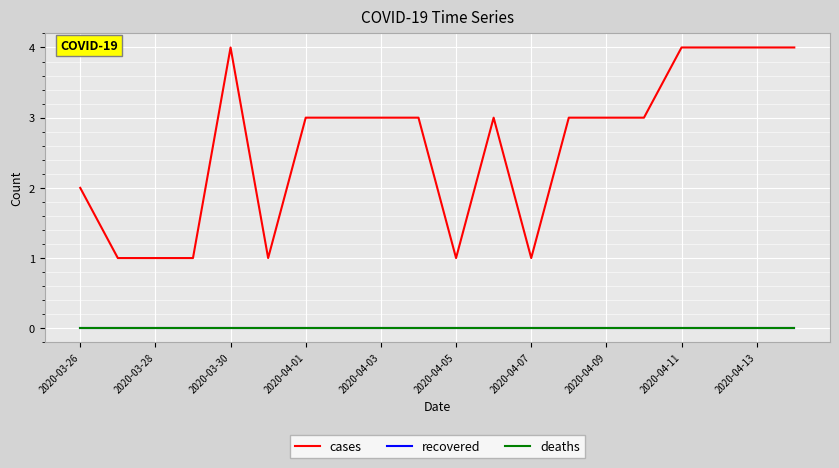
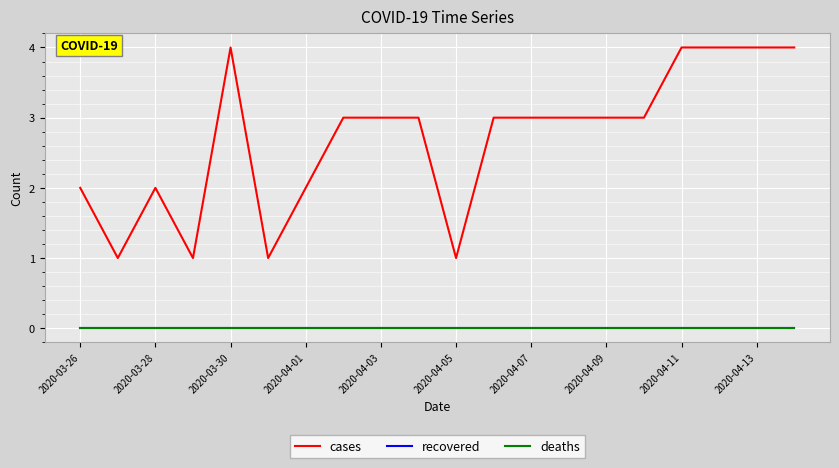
cases, 2020-03-28: 1 -> 2
cases, 2020-04-01: 3 -> 2
cases, 2020-04-07: 1 -> 3
